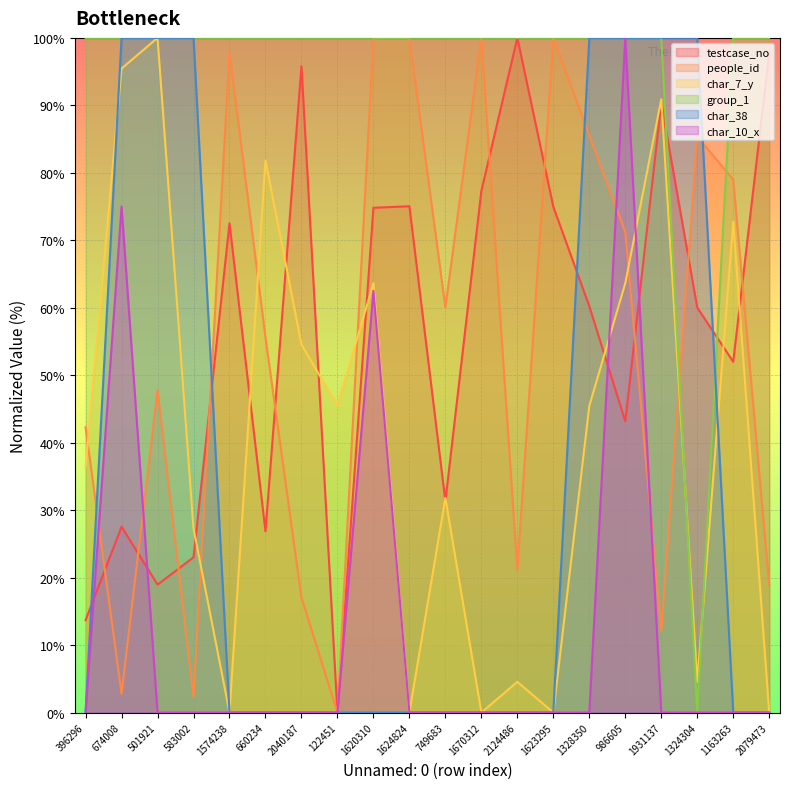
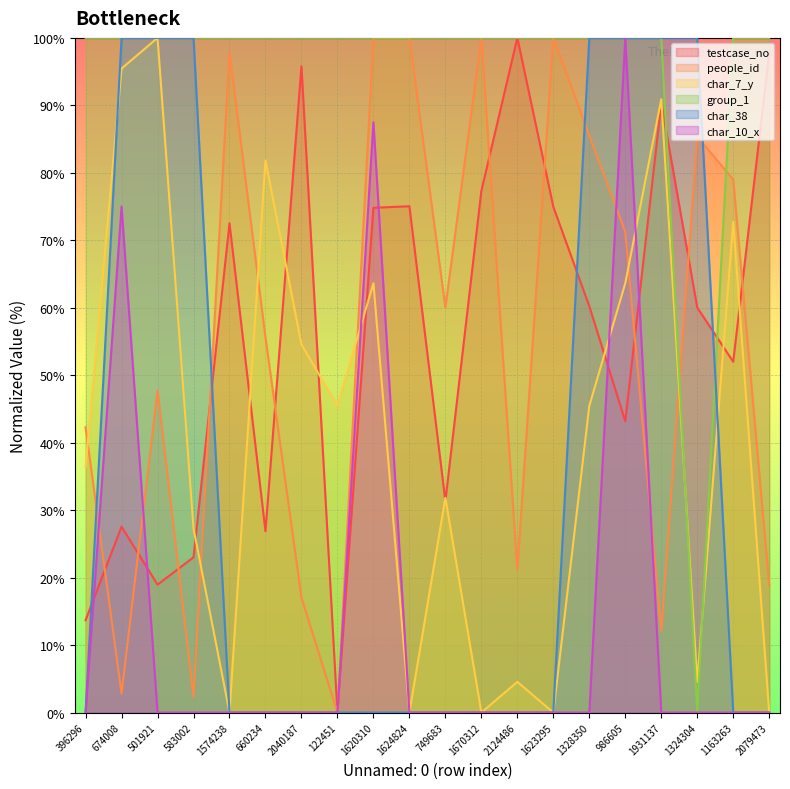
char_10_x, 1620310: 63% -> 88%
